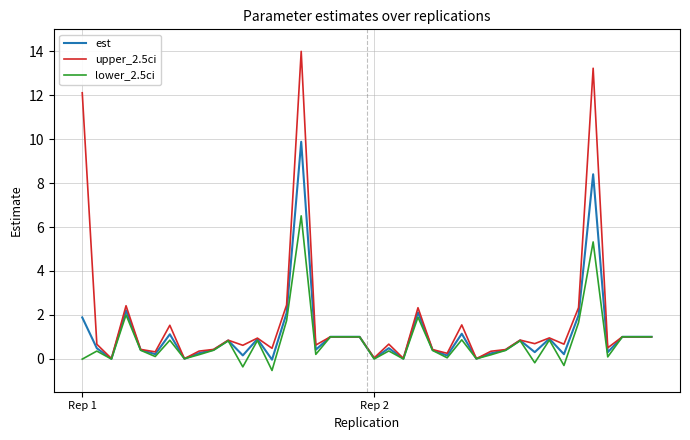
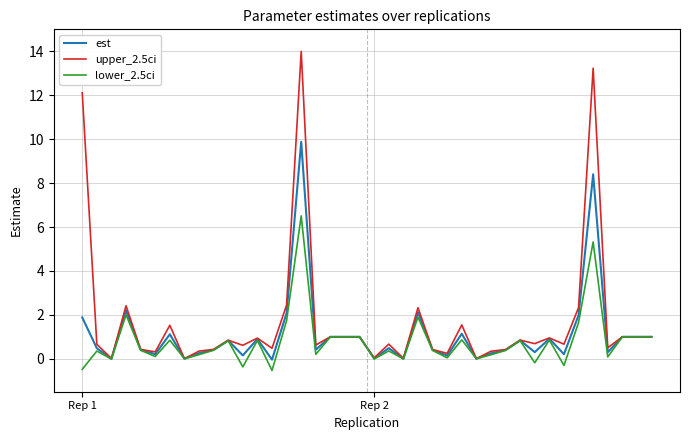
lower_2.5ci, Rep 1: 0.0 -> -0.5
